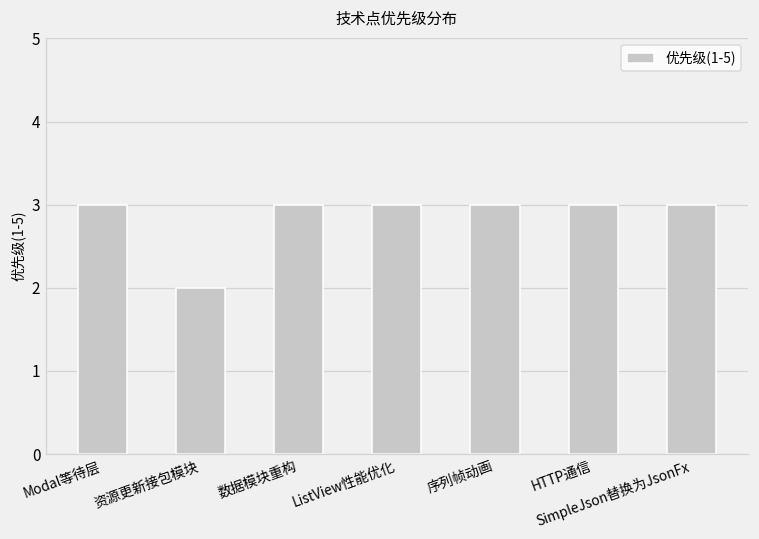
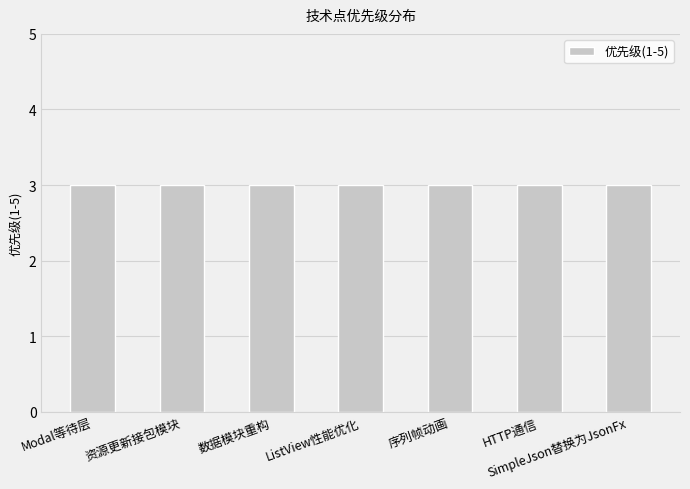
资源更新接包模块: 2 -> 3
